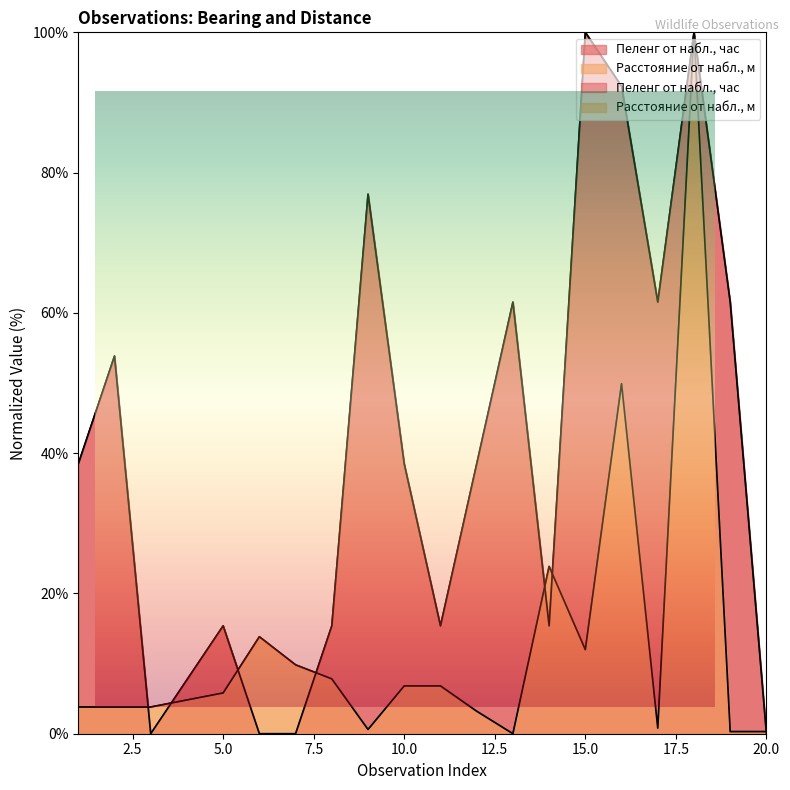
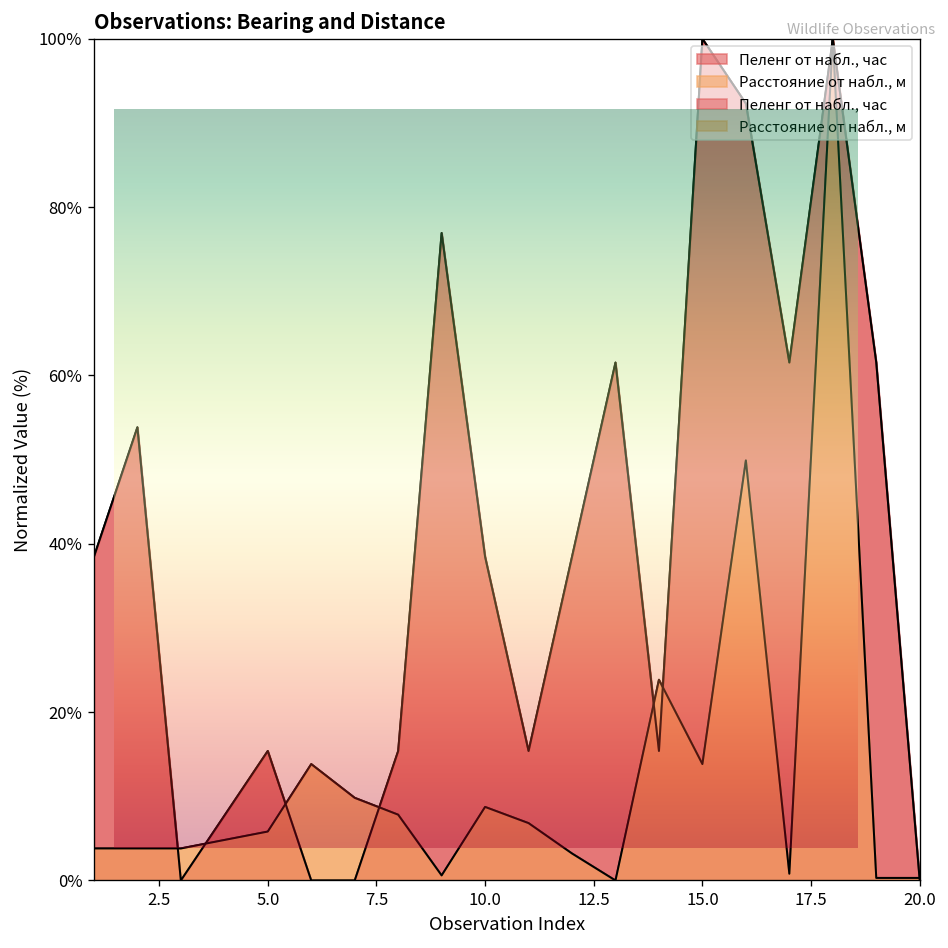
Observations: Bearing and Distance, Расстояние от набл., м, 10.0: 7% -> 9%
Observations: Bearing and Distance, Расстояние от набл., м, 15.0: 12% -> 14%
